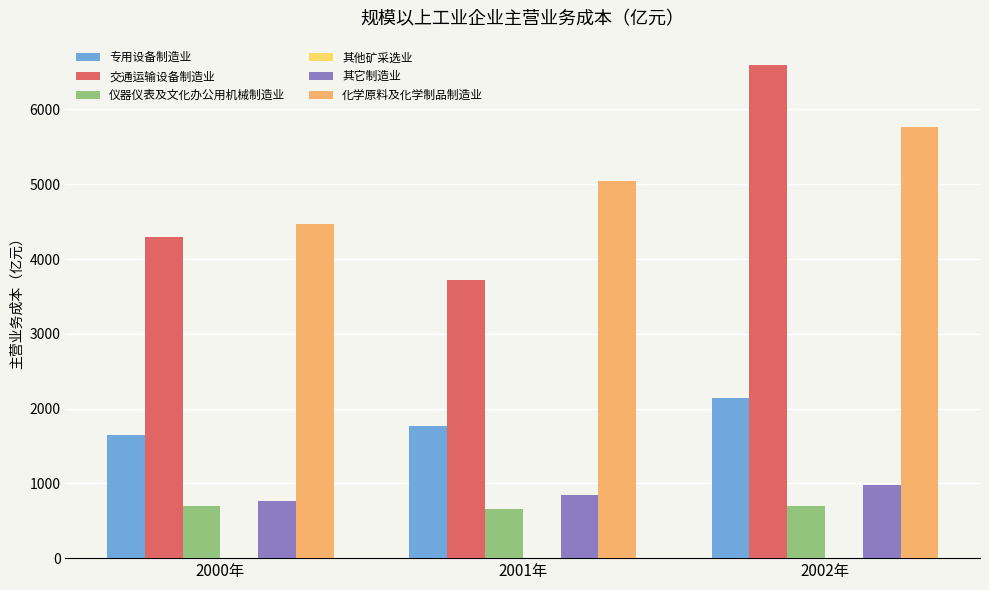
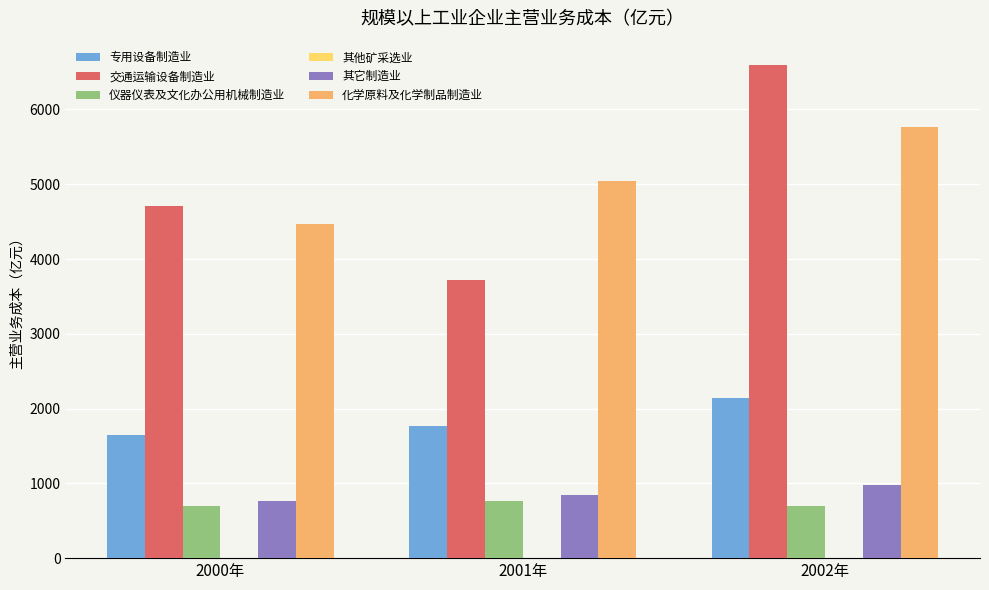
交通运输设备制造业, 2000年: 4300 -> 4700
仪器仪表及文化办公用机械制造业, 2001年: 700 -> 800
